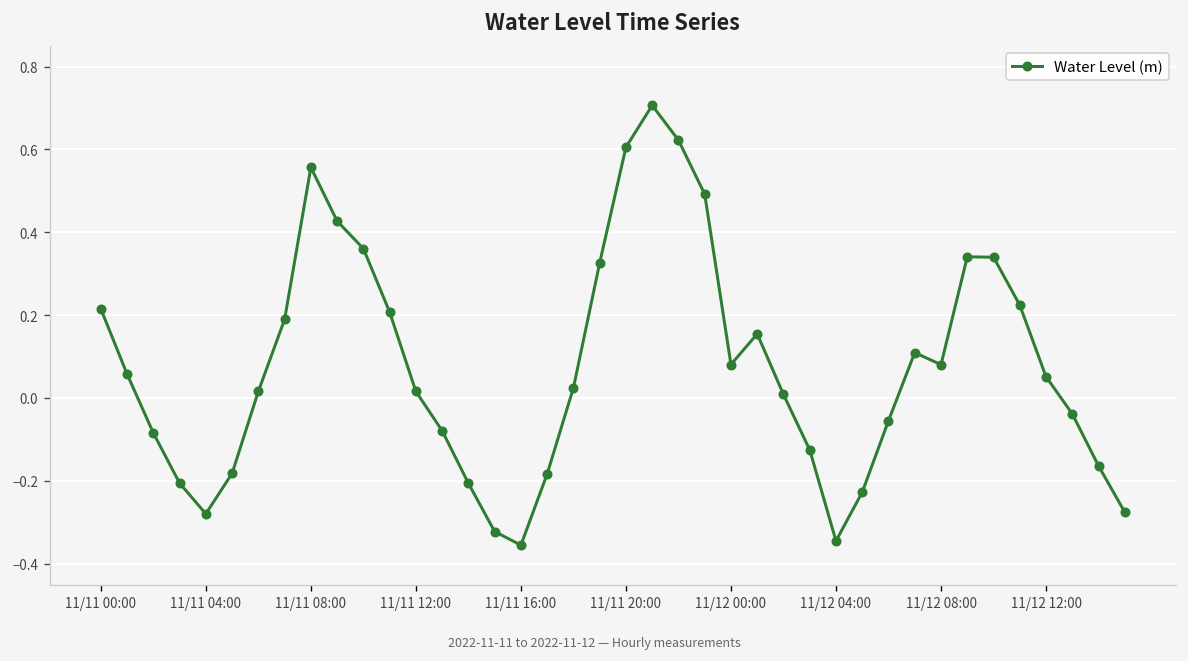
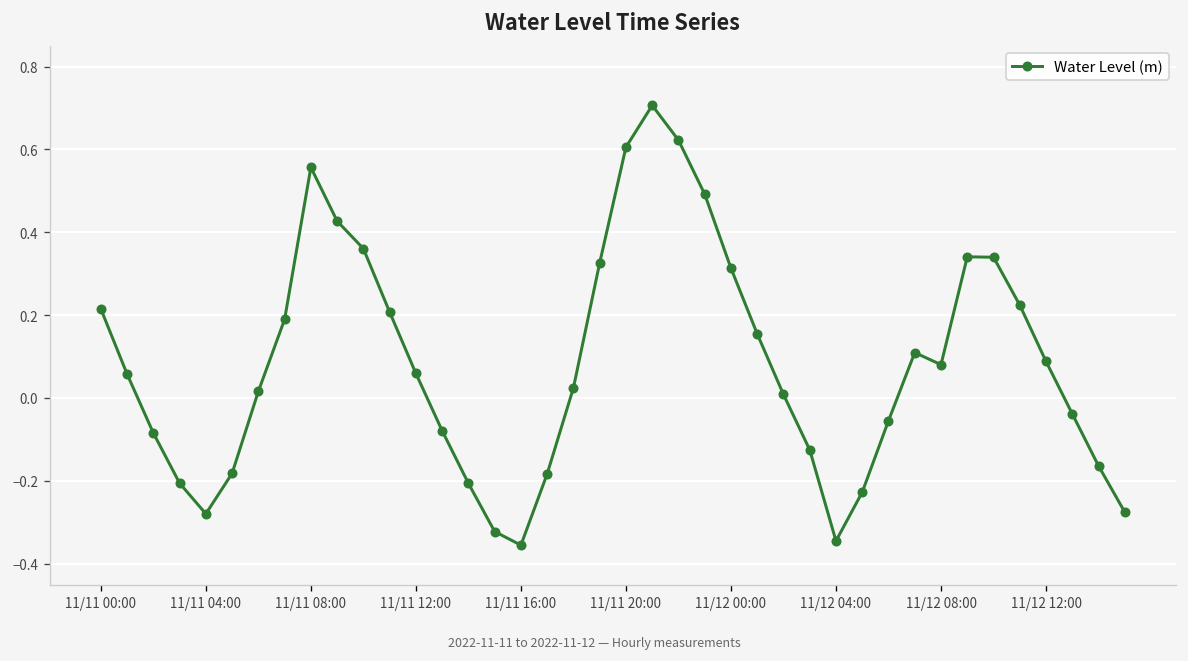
11/11 12:00: 0.02 -> 0.06
11/12 00:00: 0.08 -> 0.31
11/12 12:00: 0.05 -> 0.09
